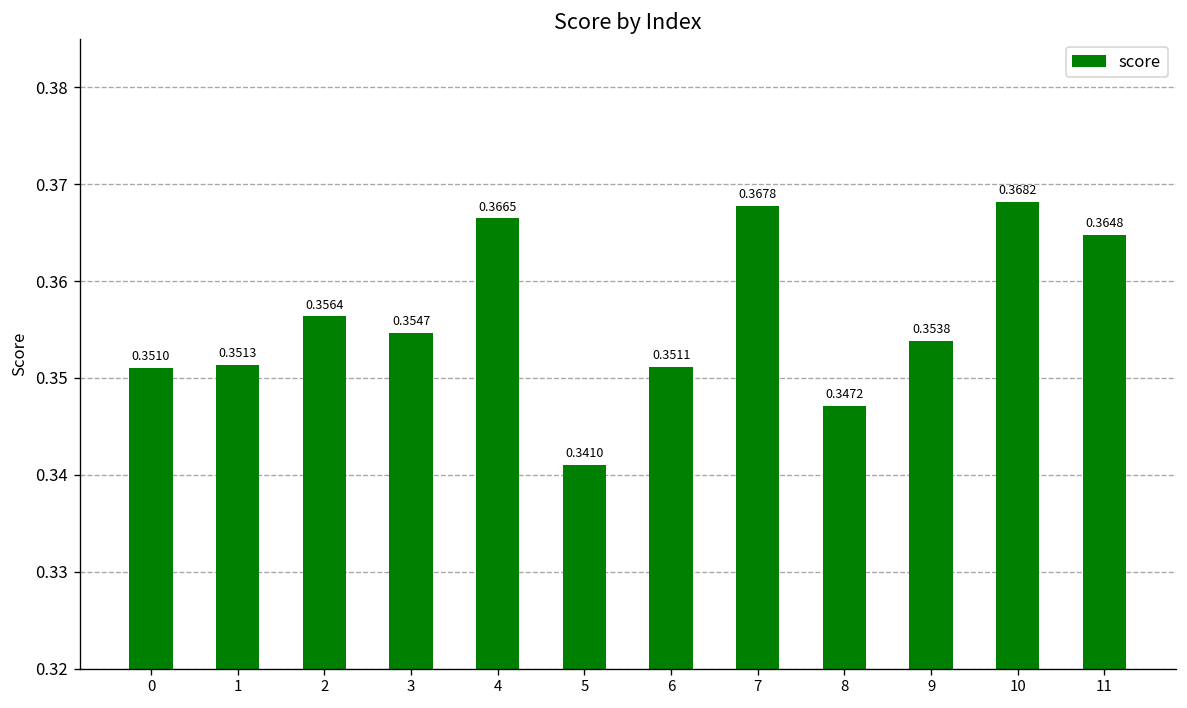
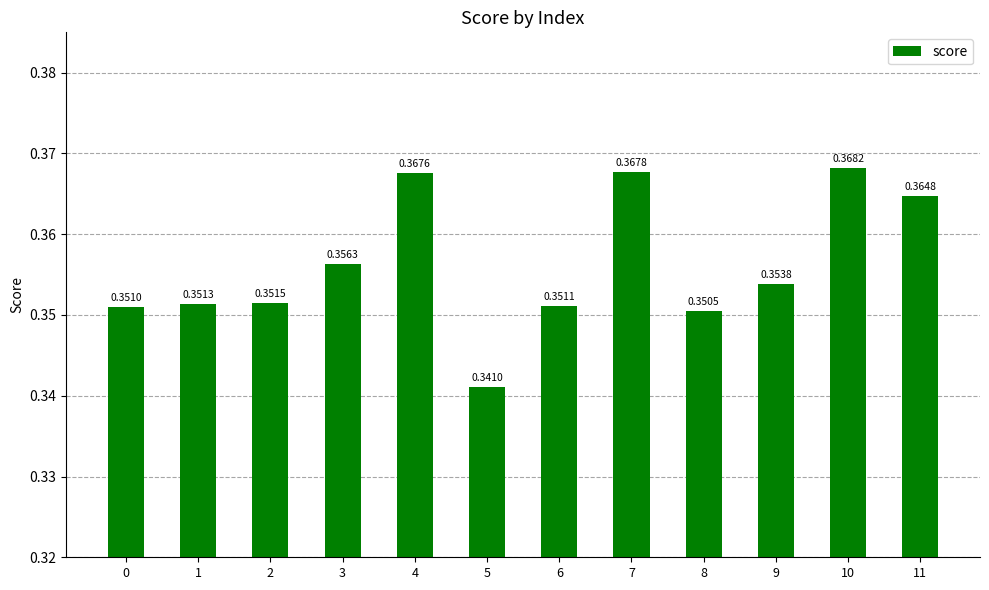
2: 0.3564 -> 0.3515
3: 0.3547 -> 0.3563
4: 0.3665 -> 0.3676
8: 0.3472 -> 0.3505
